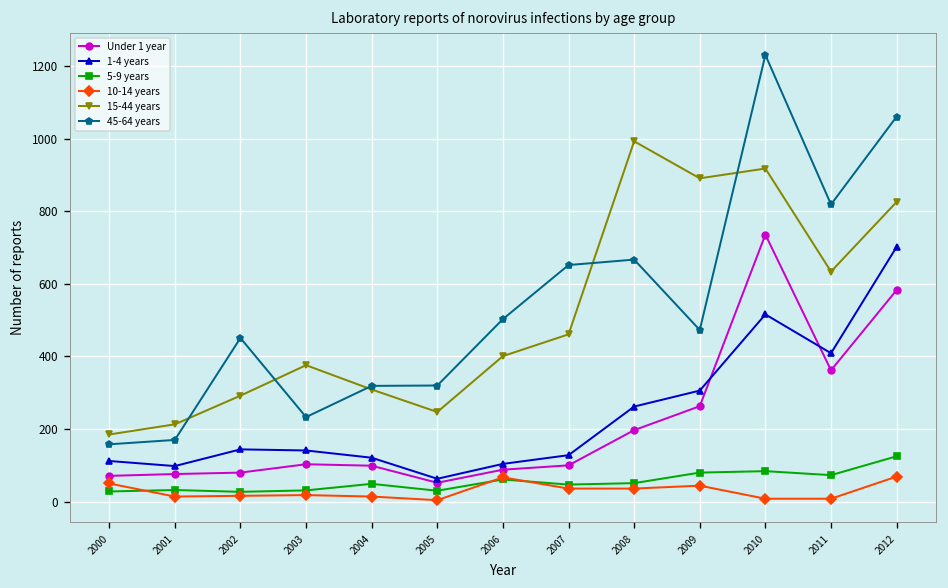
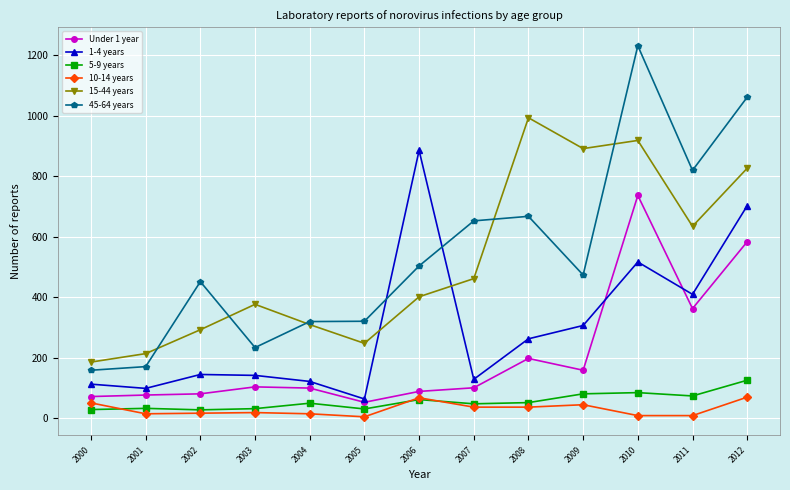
1-4 years, 2006: 100 -> 890
Under 1 year, 2009: 260 -> 160
